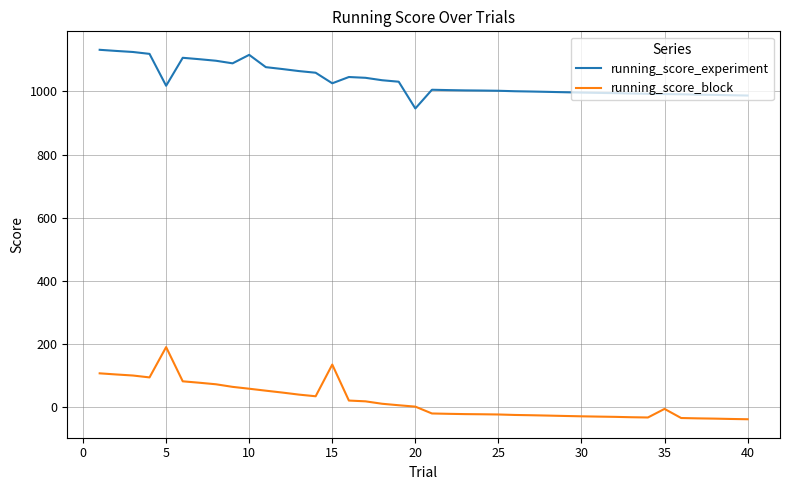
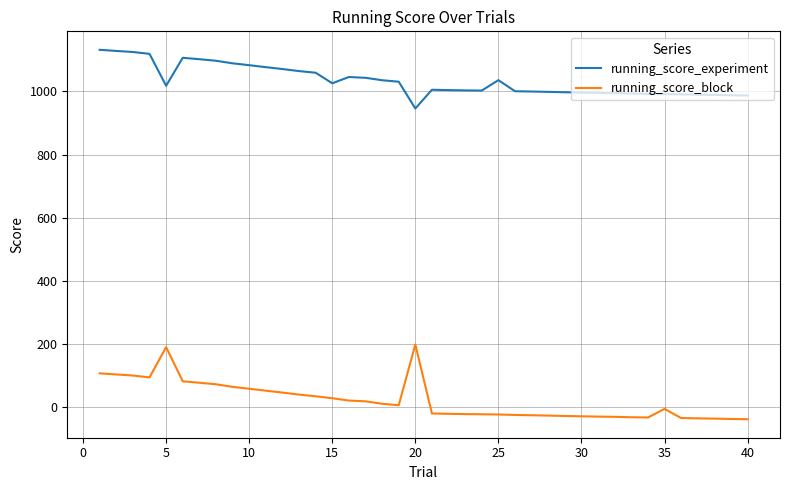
running_score_experiment, 10: 1120 -> 1080
running_score_block, 15: 130 -> 30
running_score_block, 20: 0 -> 200
running_score_experiment, 25: 1000 -> 1040
